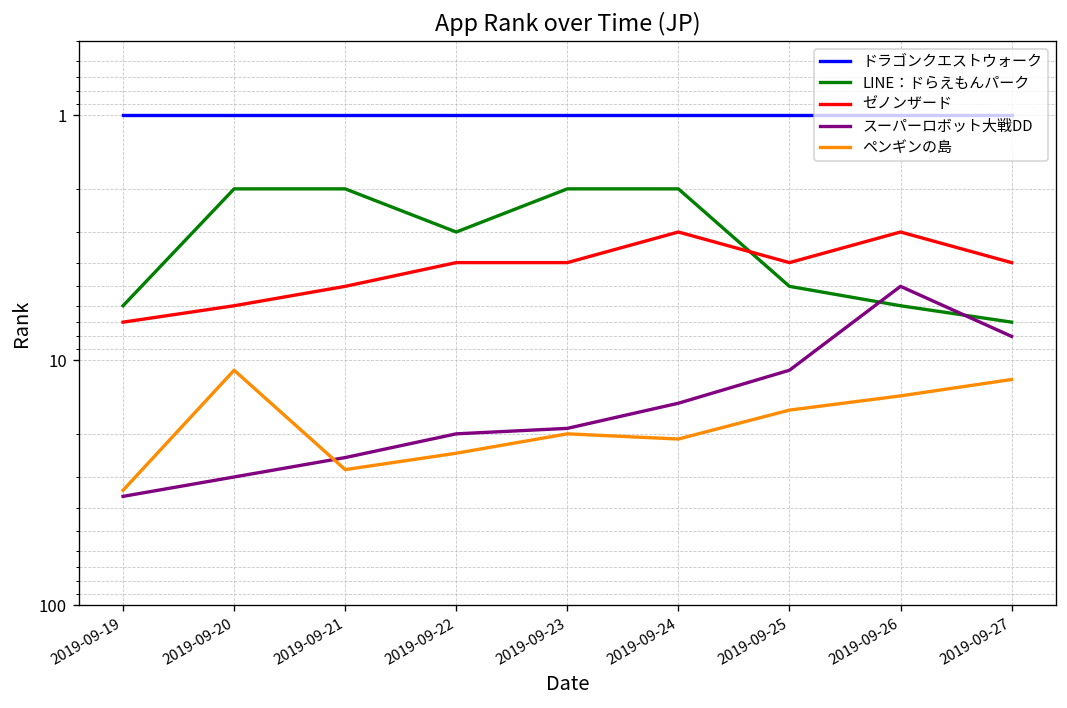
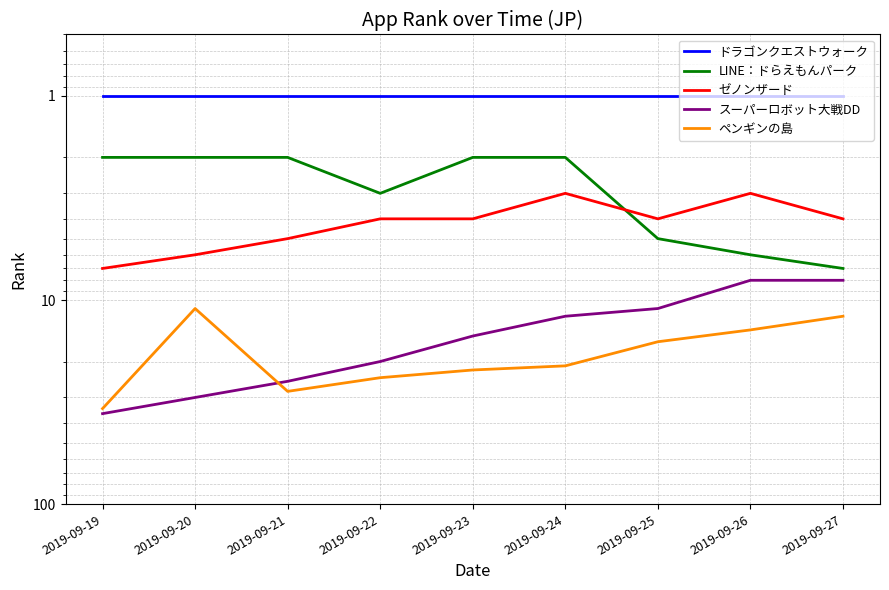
LINE：ドらえもんパーク, 2019-09-19: 6 -> 2
スーパーロボット大戦DD, 2019-09-23: 19 -> 15
ペンギンの島, 2019-09-23: 20 -> 22
スーパーロボット大戦DD, 2019-09-24: 15 -> 12
スーパーロボット大戦DD, 2019-09-26: 5 -> 8
